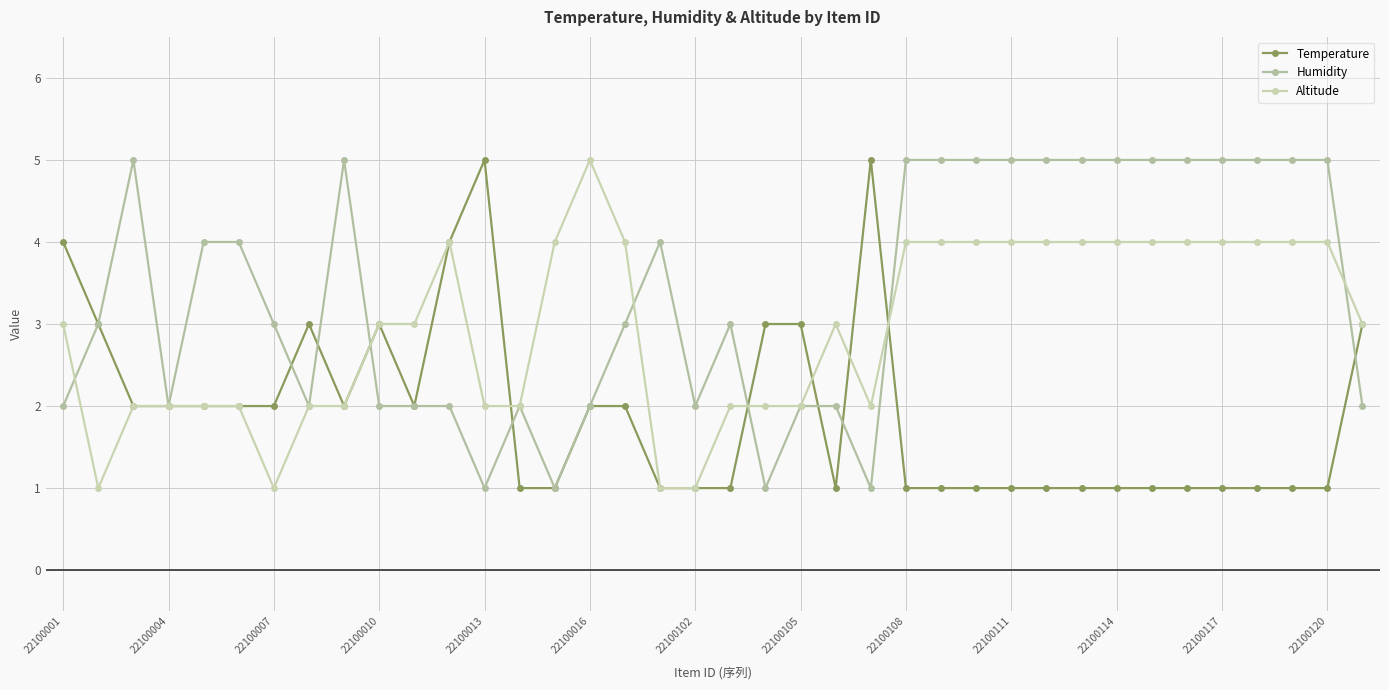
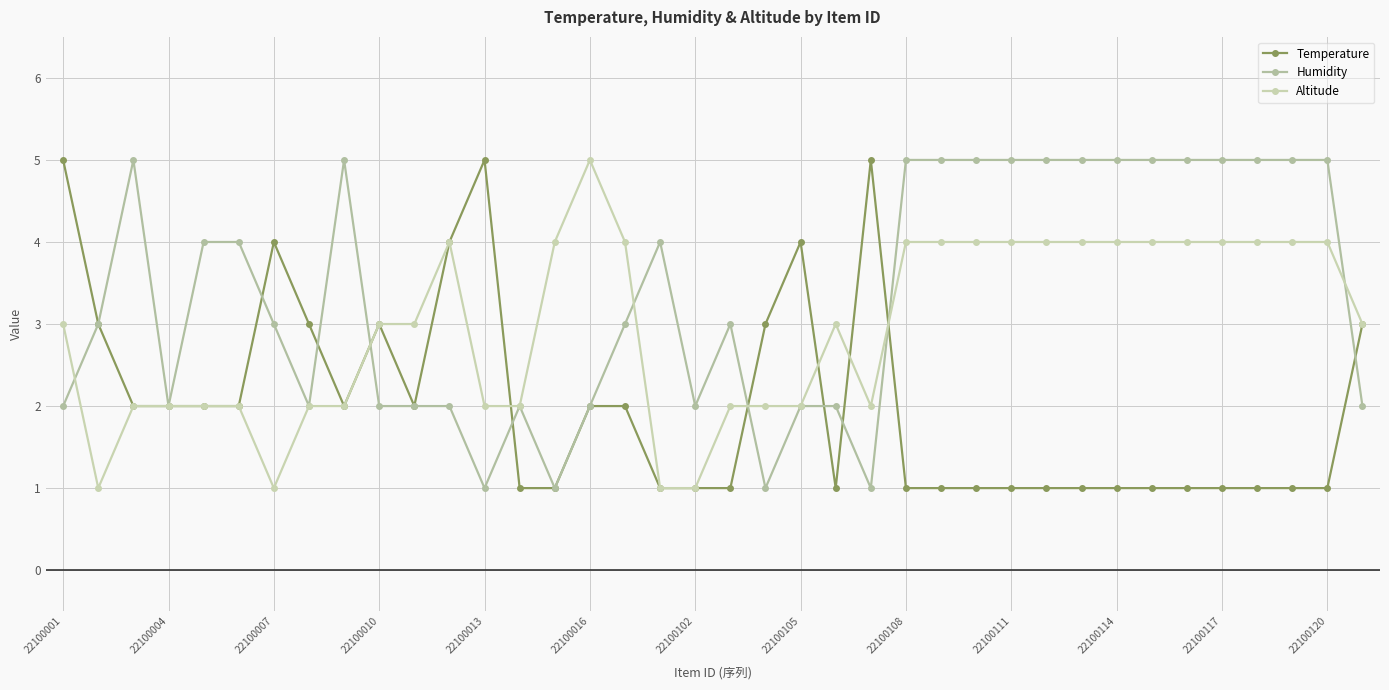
Temperature, 22100001: 4 -> 5
Temperature, 22100007: 2 -> 4
Temperature, 22100105: 3 -> 4
